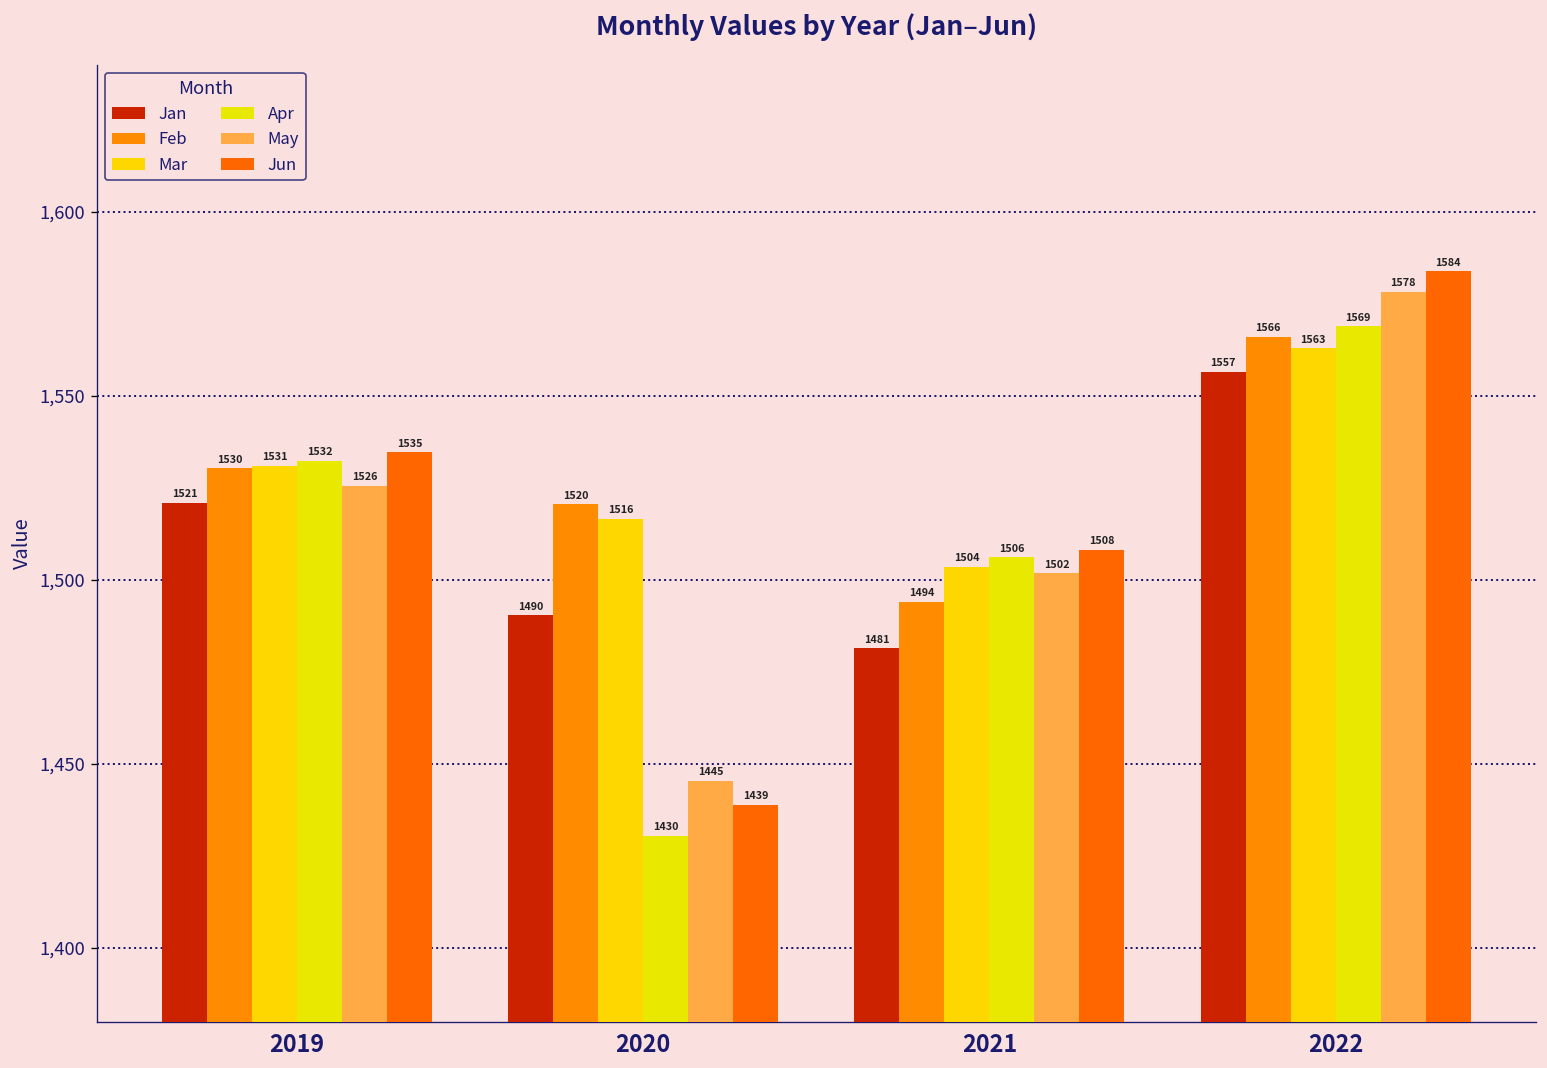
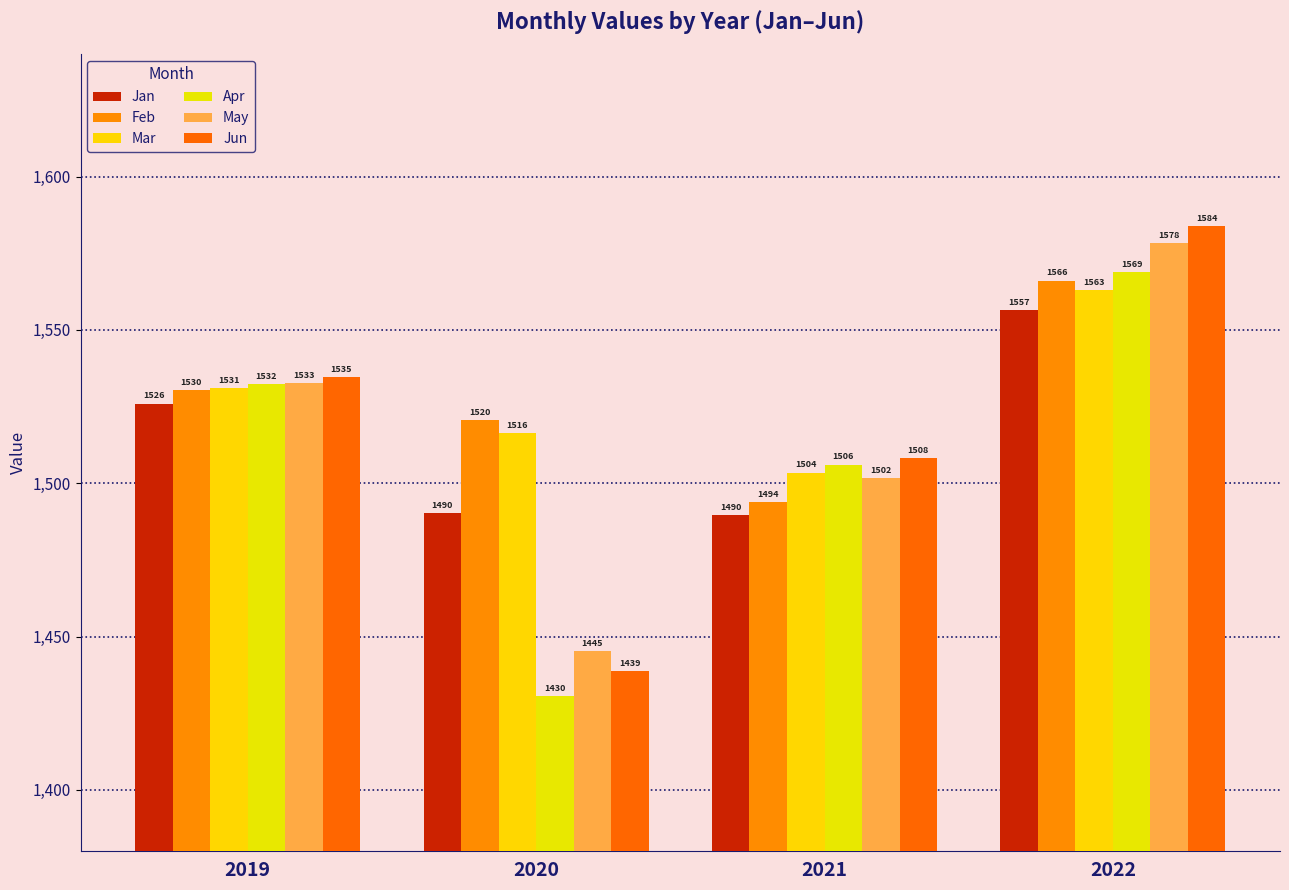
Jan, 2019: 1521 -> 1526
May, 2019: 1526 -> 1533
Jan, 2021: 1481 -> 1490
